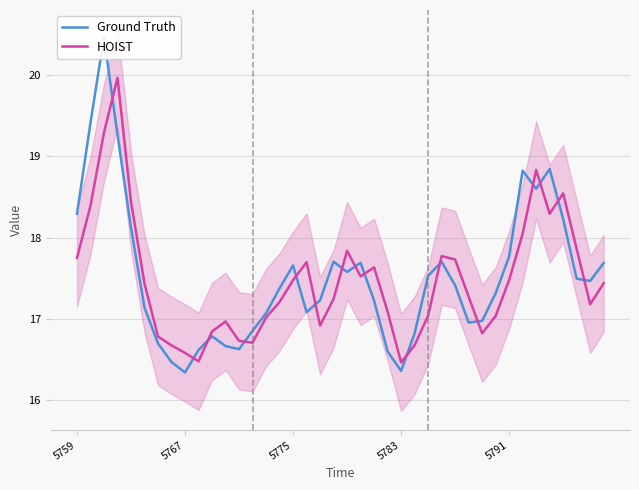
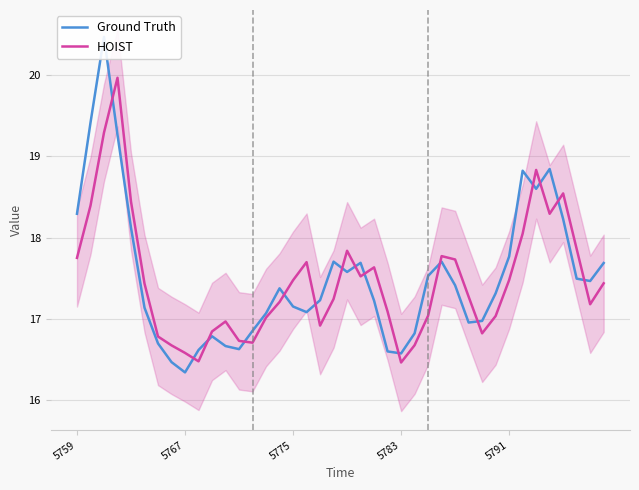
Ground Truth, 5775: 17.7 -> 17.1
Ground Truth, 5783: 16.4 -> 16.6
